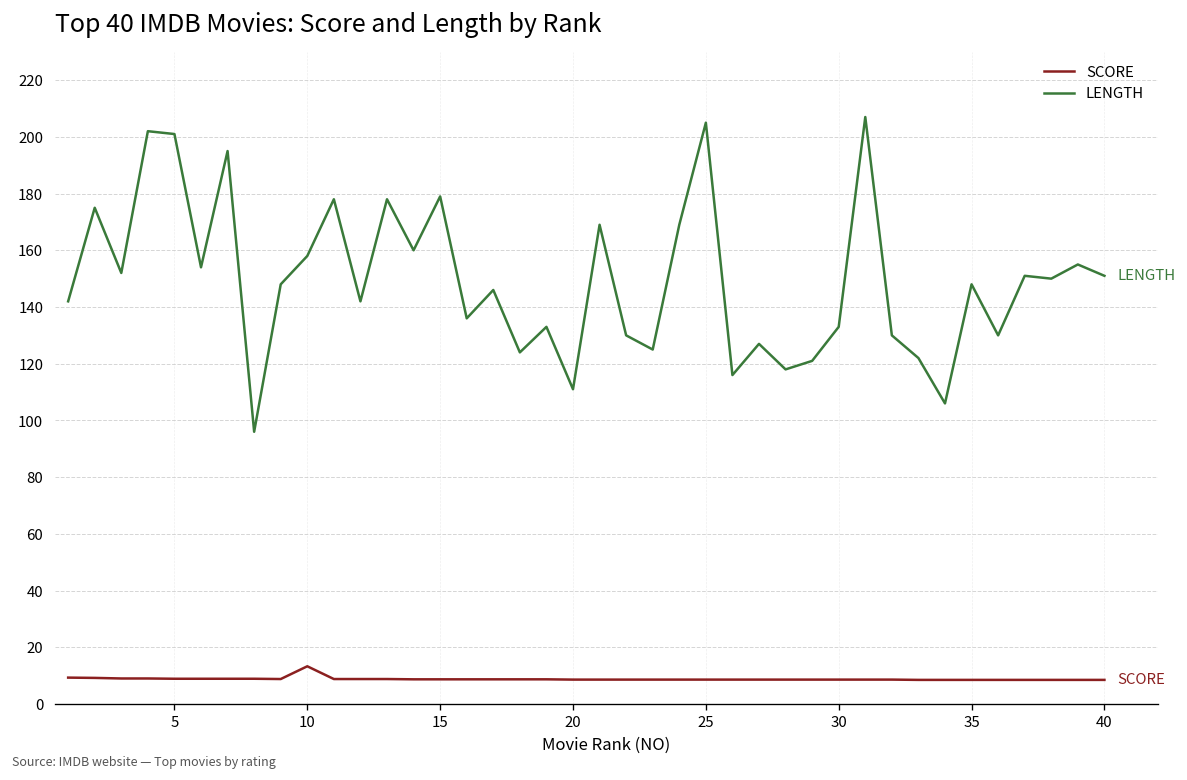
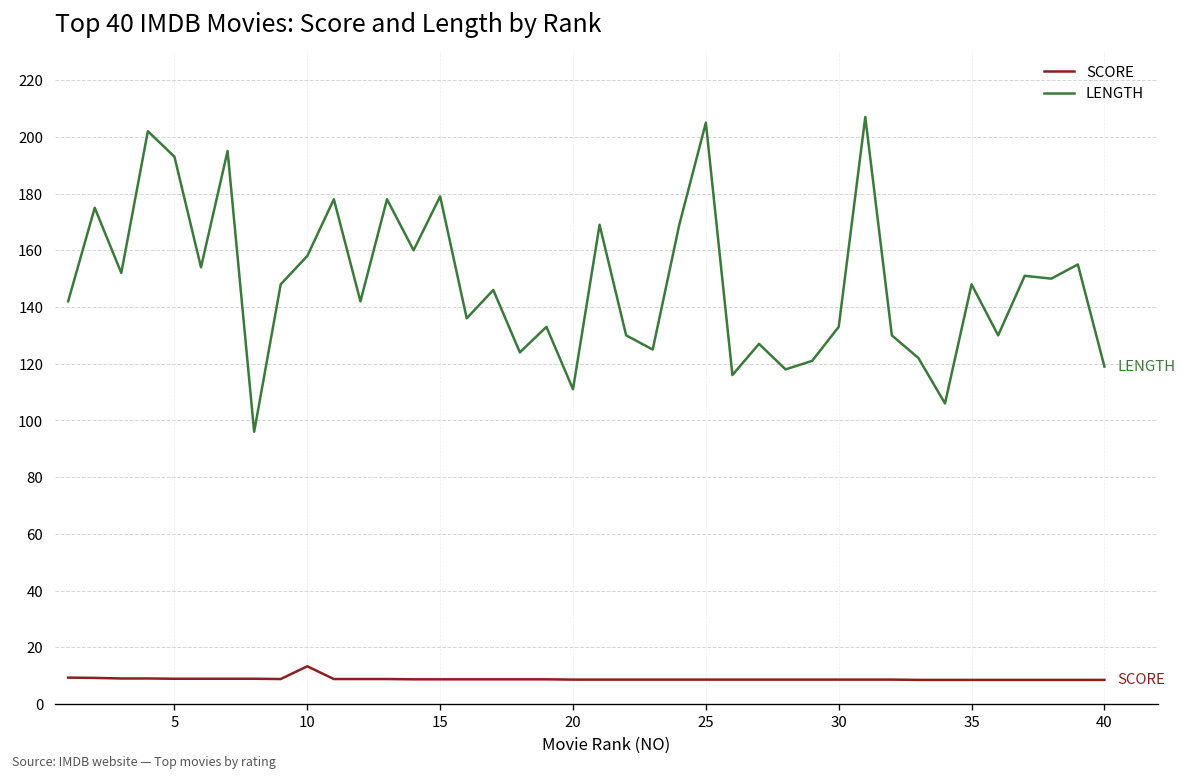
LENGTH, 5: 201 -> 193
LENGTH, 40: 151 -> 119
